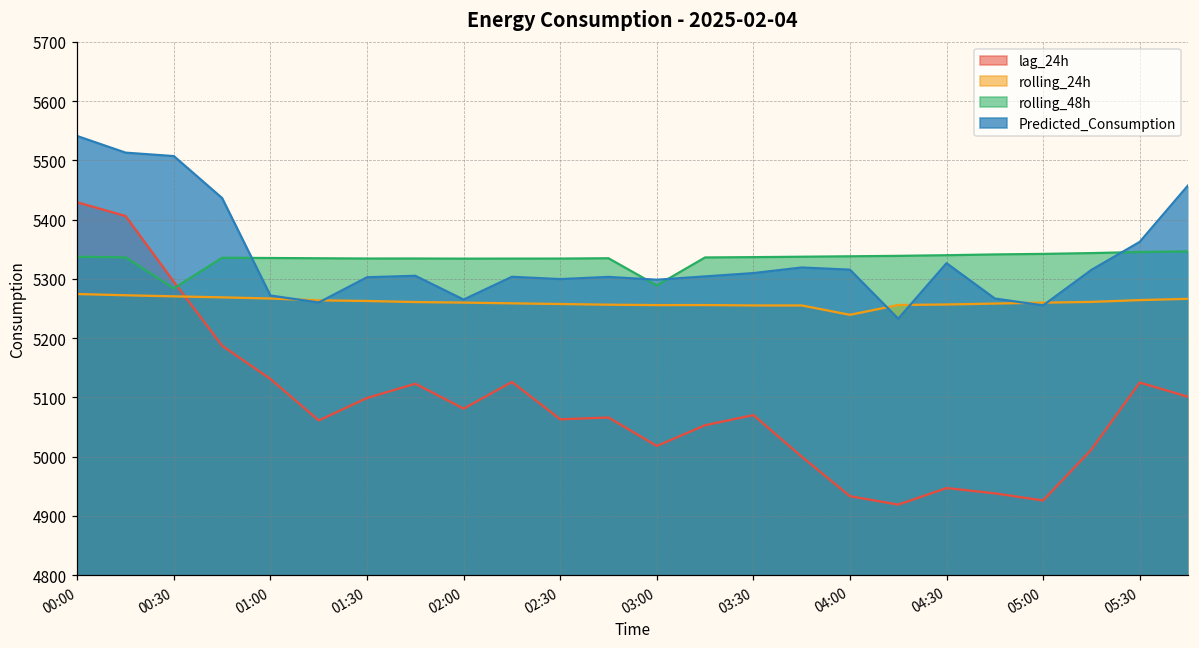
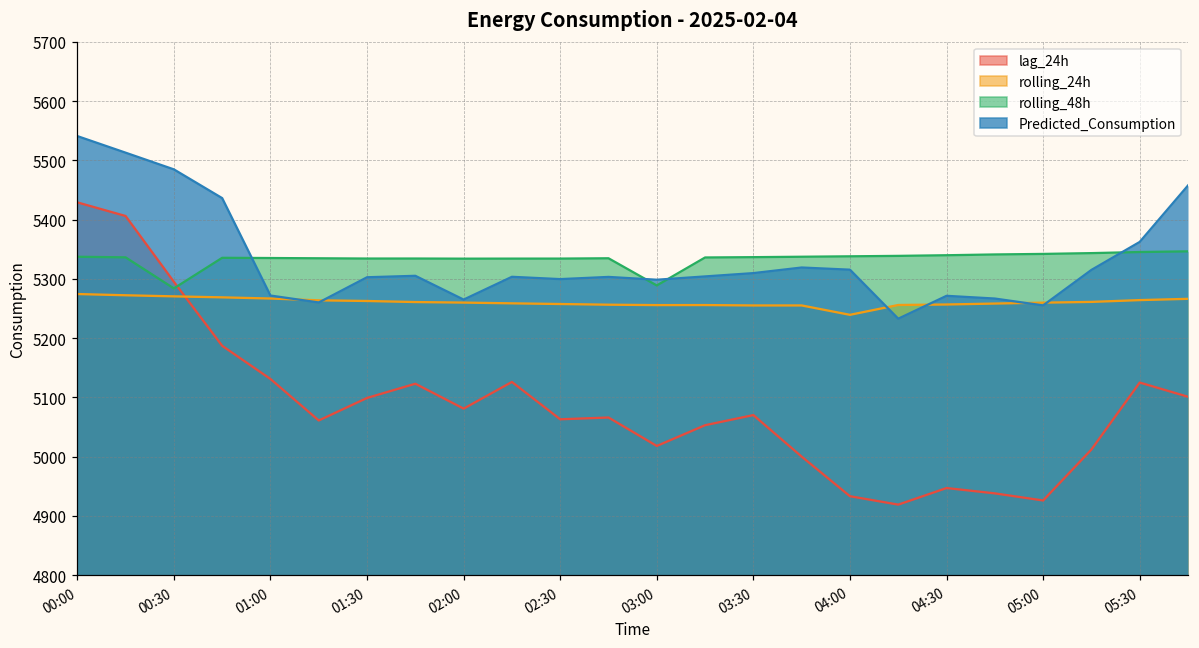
Predicted_Consumption, 00:30: 5510 -> 5480
Predicted_Consumption, 04:30: 5330 -> 5270
